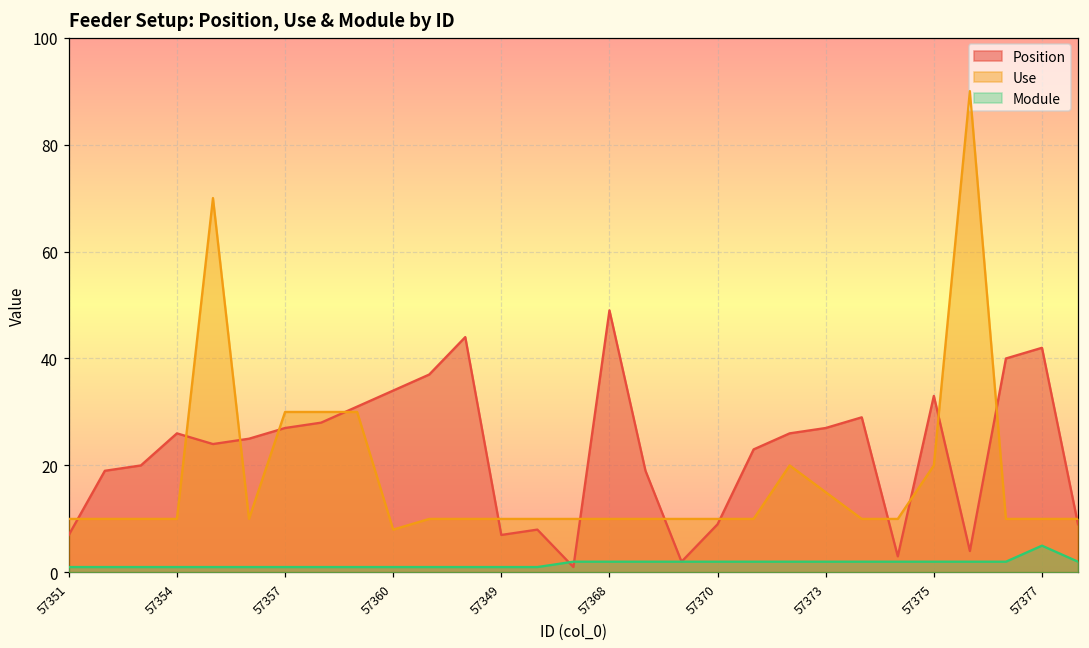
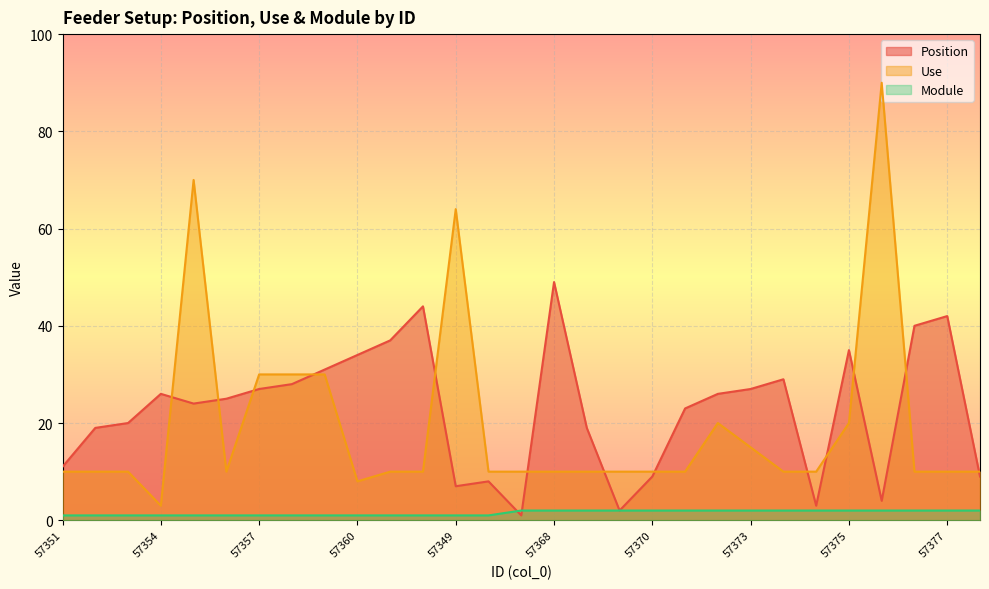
Position, 57351: 7 -> 11
Use, 57354: 10 -> 3
Use, 57349: 10 -> 64
Position, 57375: 33 -> 35
Module, 57377: 5 -> 2
